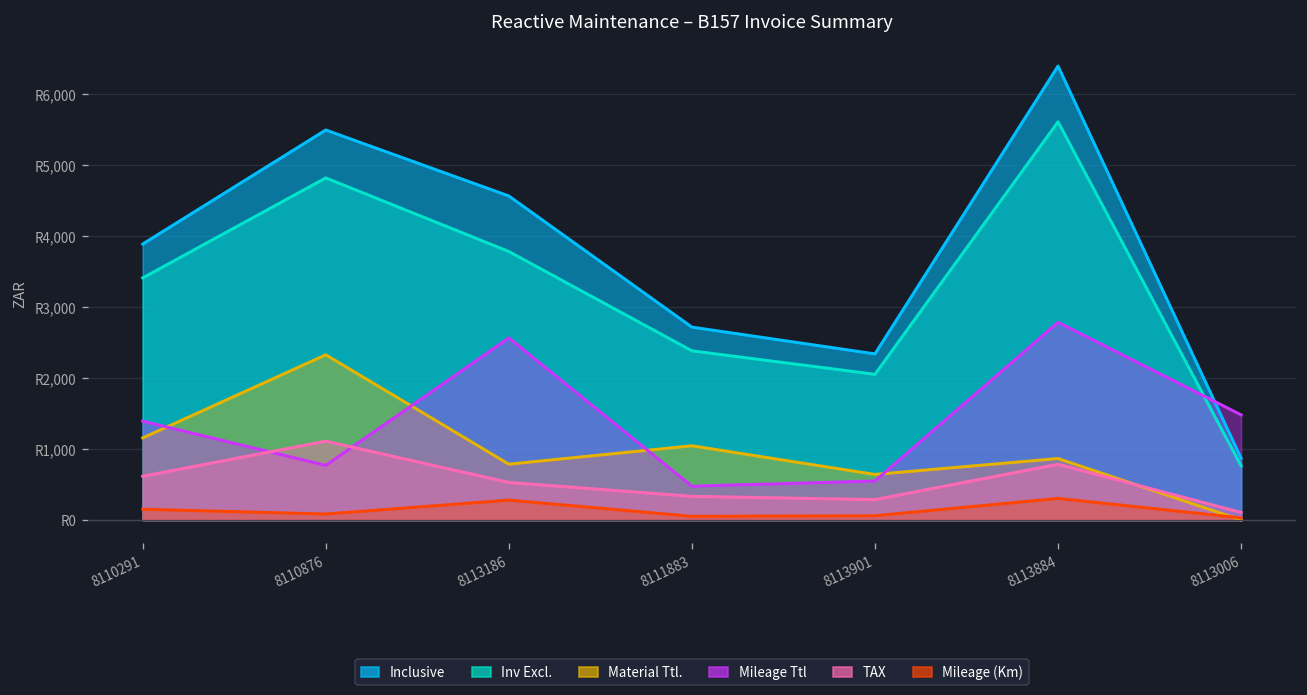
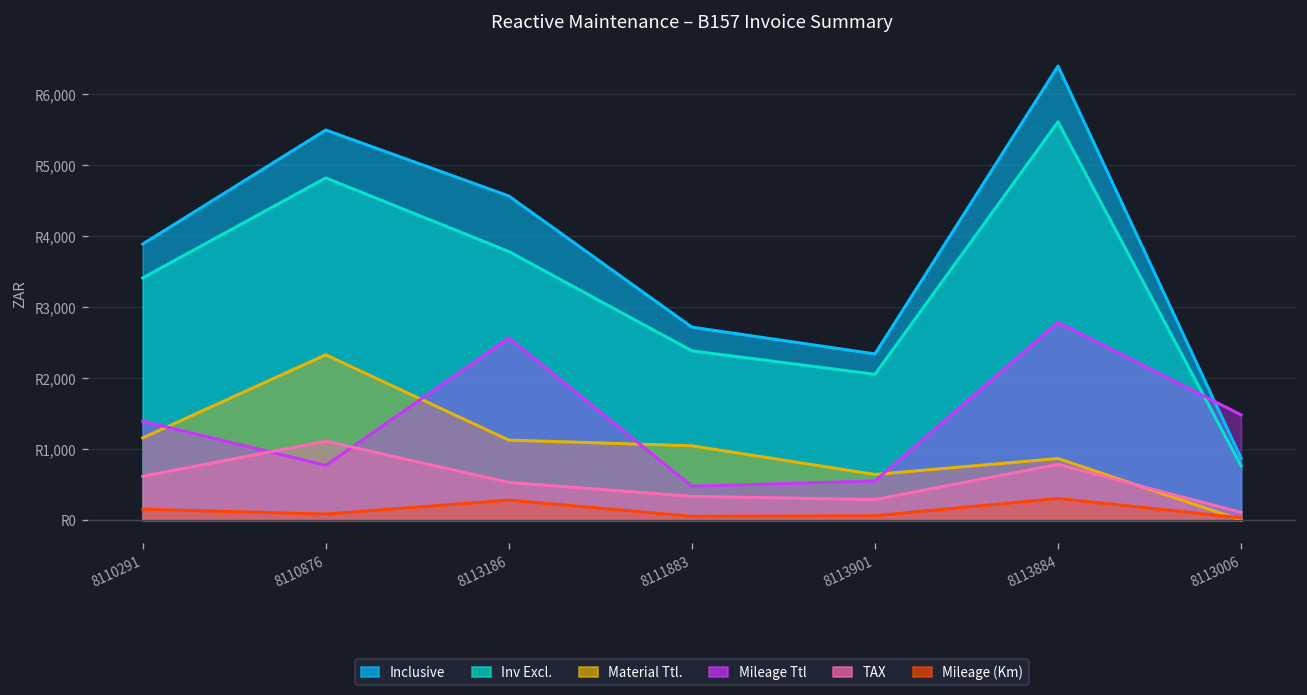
Material Ttl., 8113186: R800 -> R1,100
